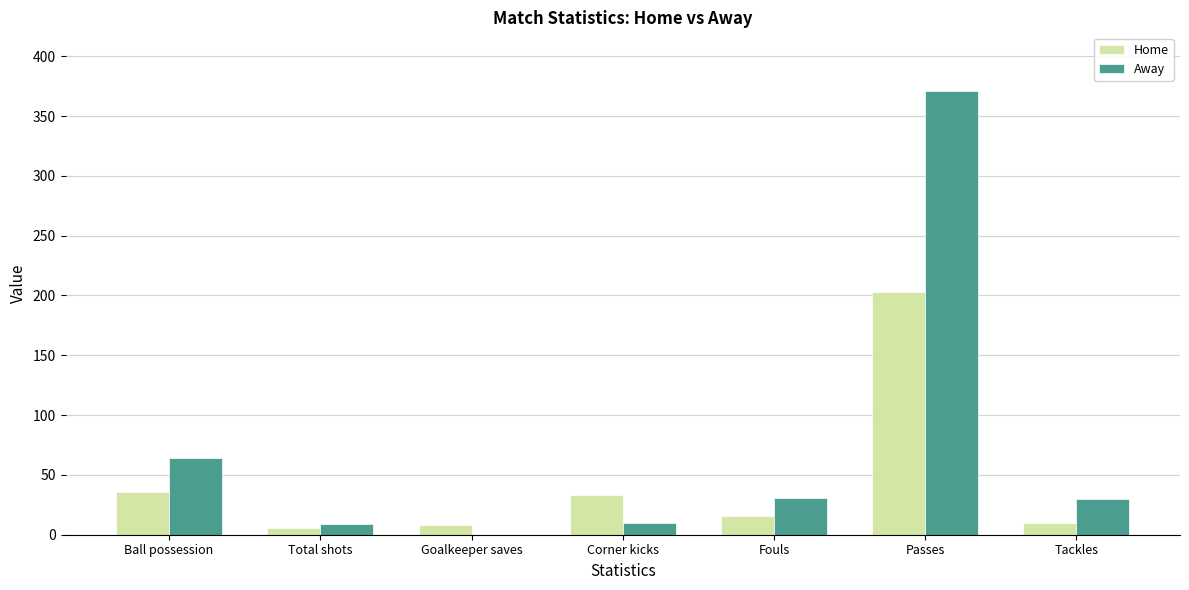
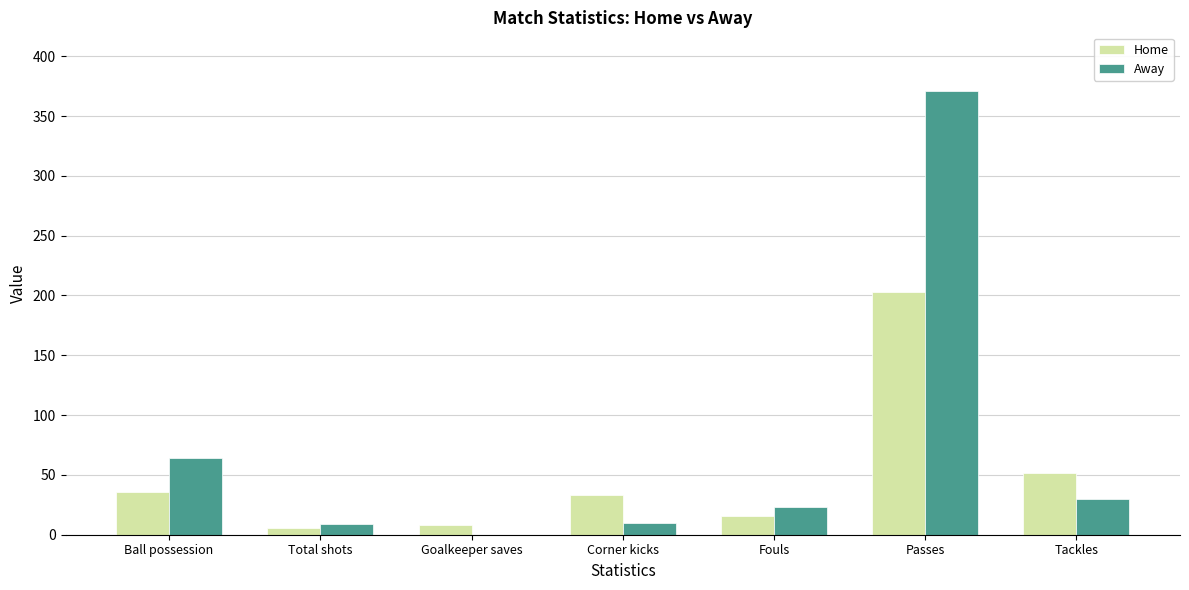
Away, Fouls: 31 -> 23
Home, Tackles: 10 -> 52
